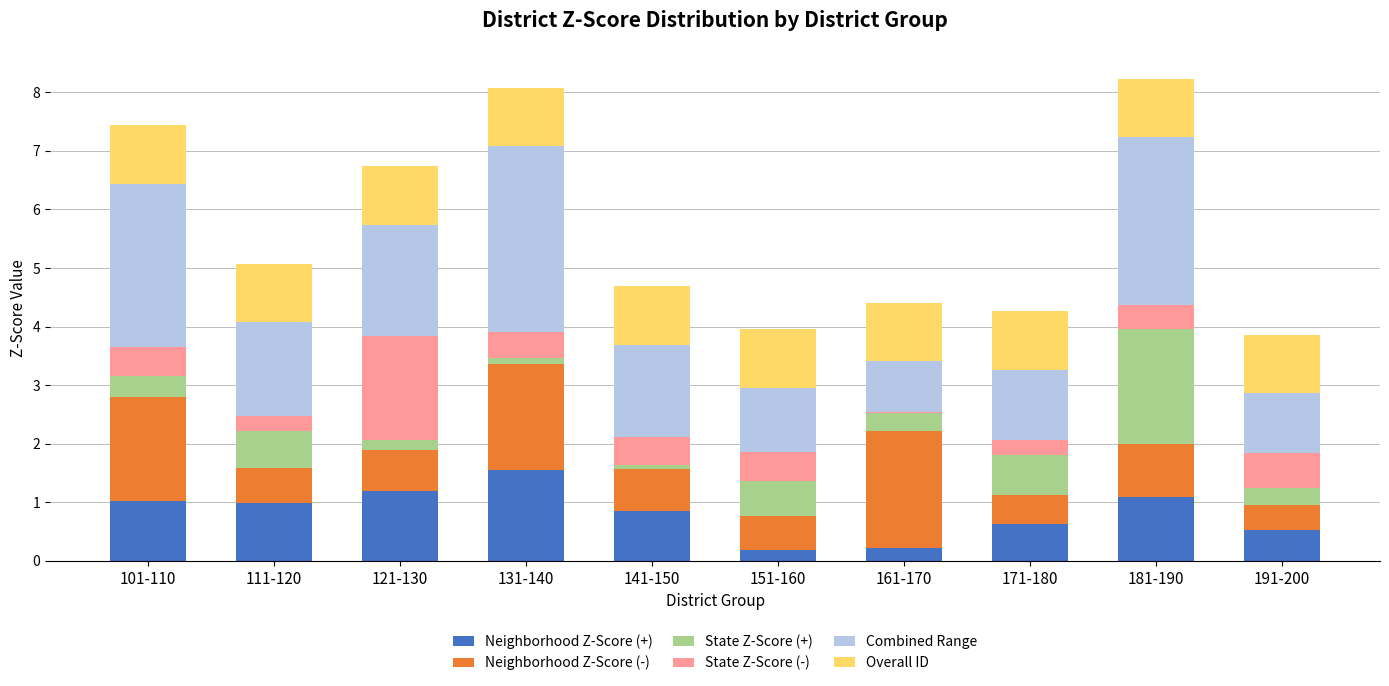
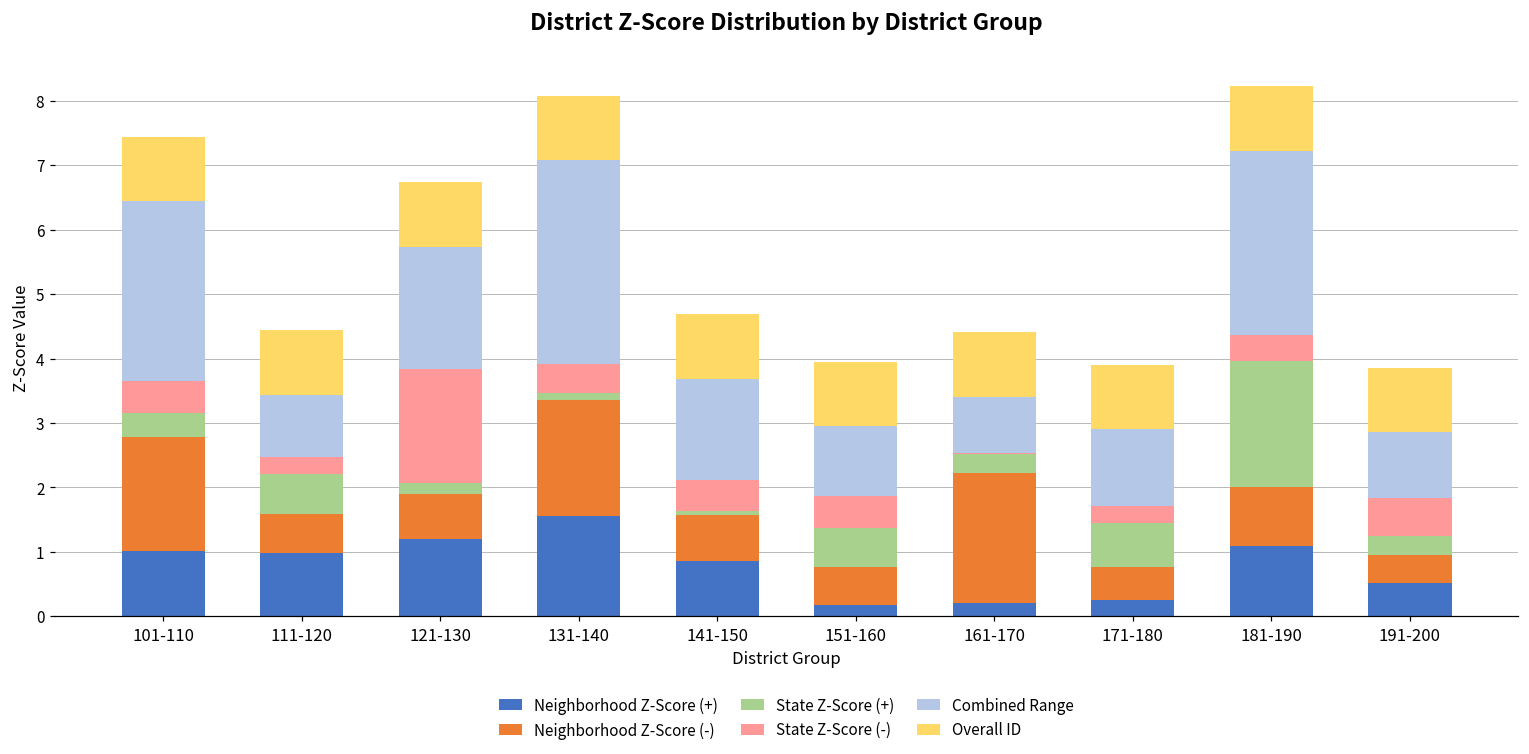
Combined Range, 111-120: 1.6 -> 1.0
Neighborhood Z-Score (+), 171-180: 0.6 -> 0.3
